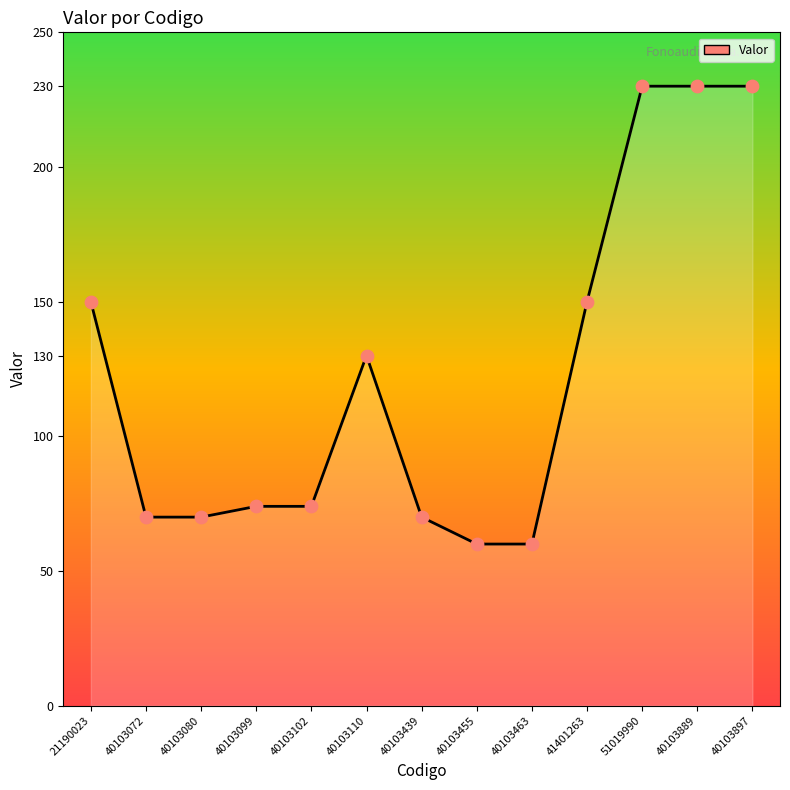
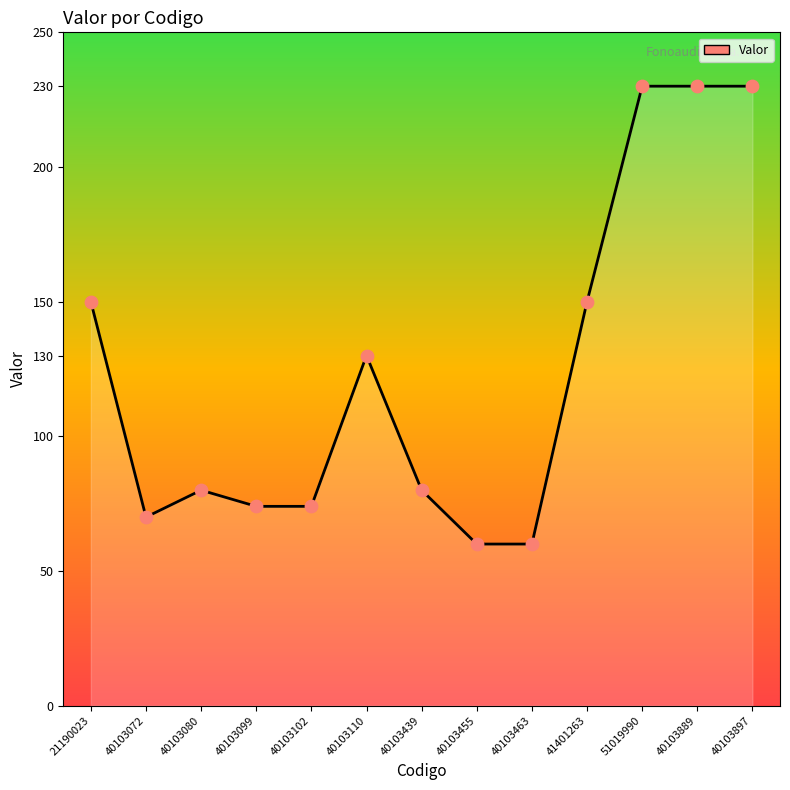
40103080: 70 -> 80
40103439: 70 -> 80
